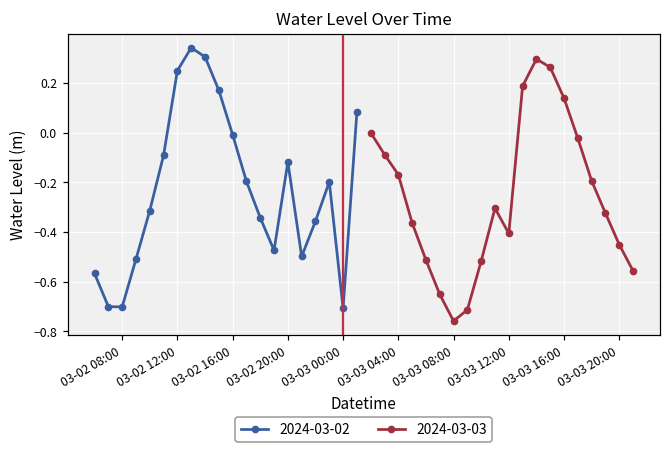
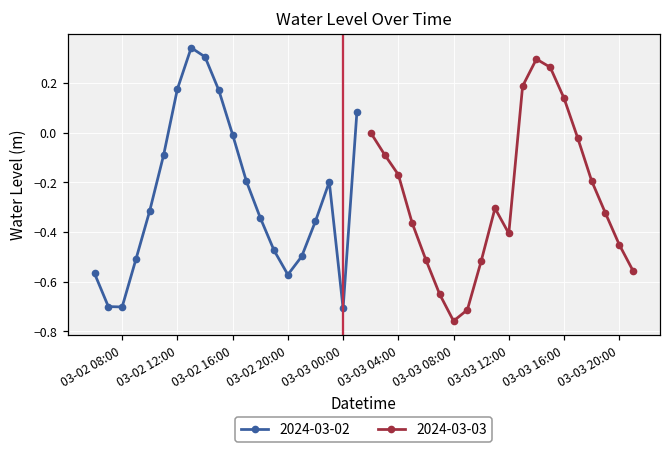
2024-03-02, 03-02 12:00: 0.25 -> 0.18
2024-03-02, 03-02 20:00: -0.12 -> -0.57
